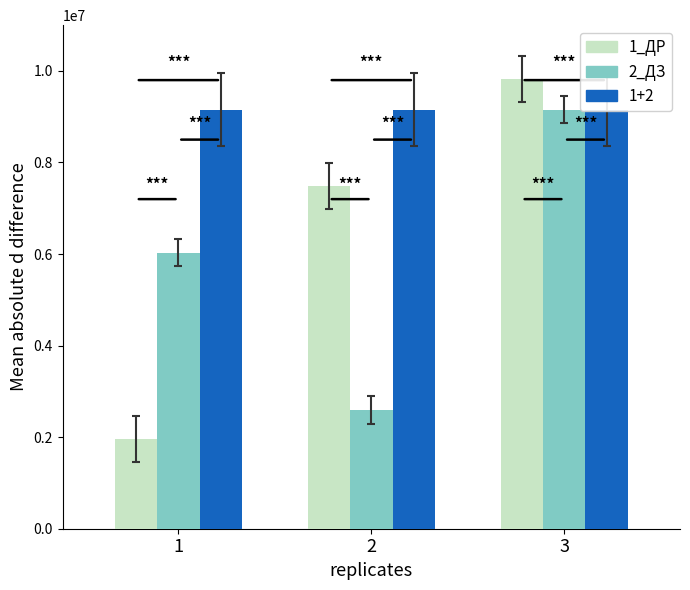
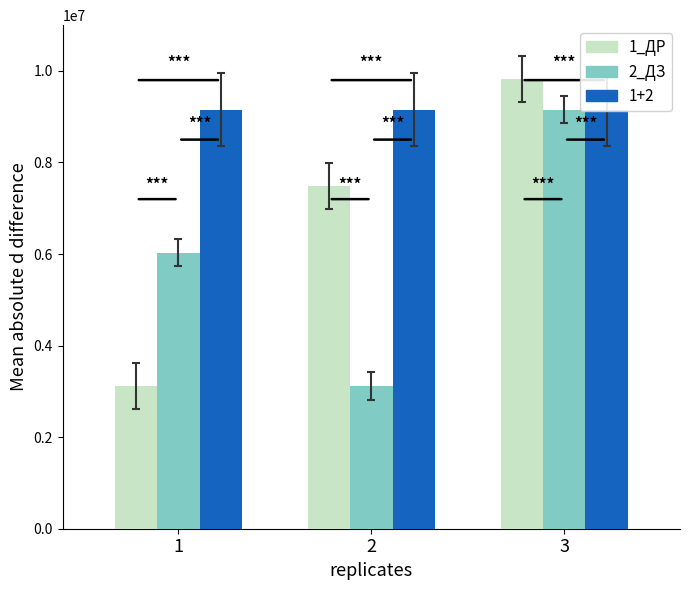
1_ДР, 1: 2000000 -> 3100000
2_ДЗ, 2: 2600000 -> 3100000
